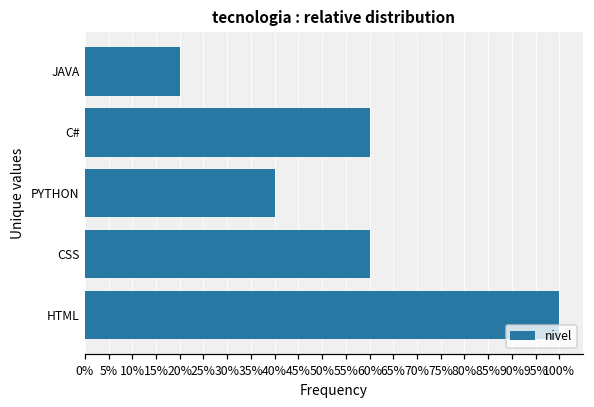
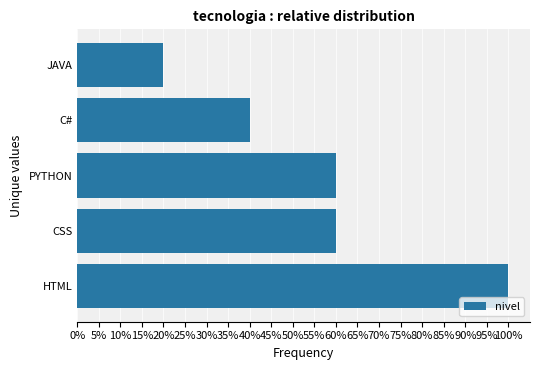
C#: 60% -> 40%
PYTHON: 40% -> 60%
